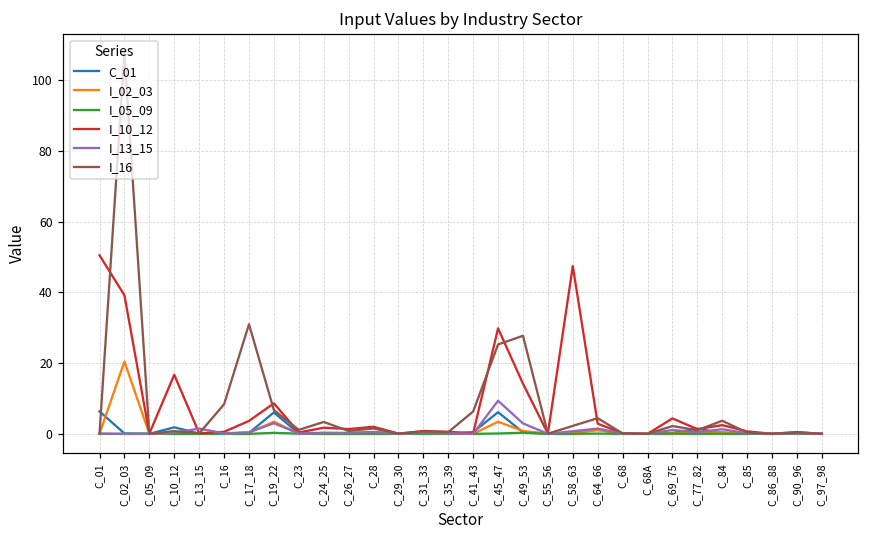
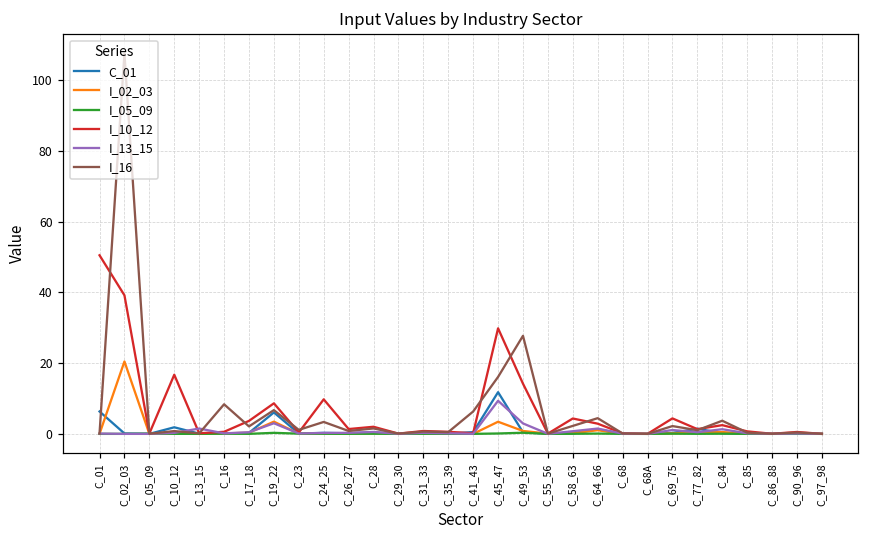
I_16, C_17_18: 31 -> 2
I_10_12, C_24_25: 2 -> 10
C_01, C_45_47: 6 -> 12
I_16, C_45_47: 25 -> 16
I_10_12, C_58_63: 47 -> 4
